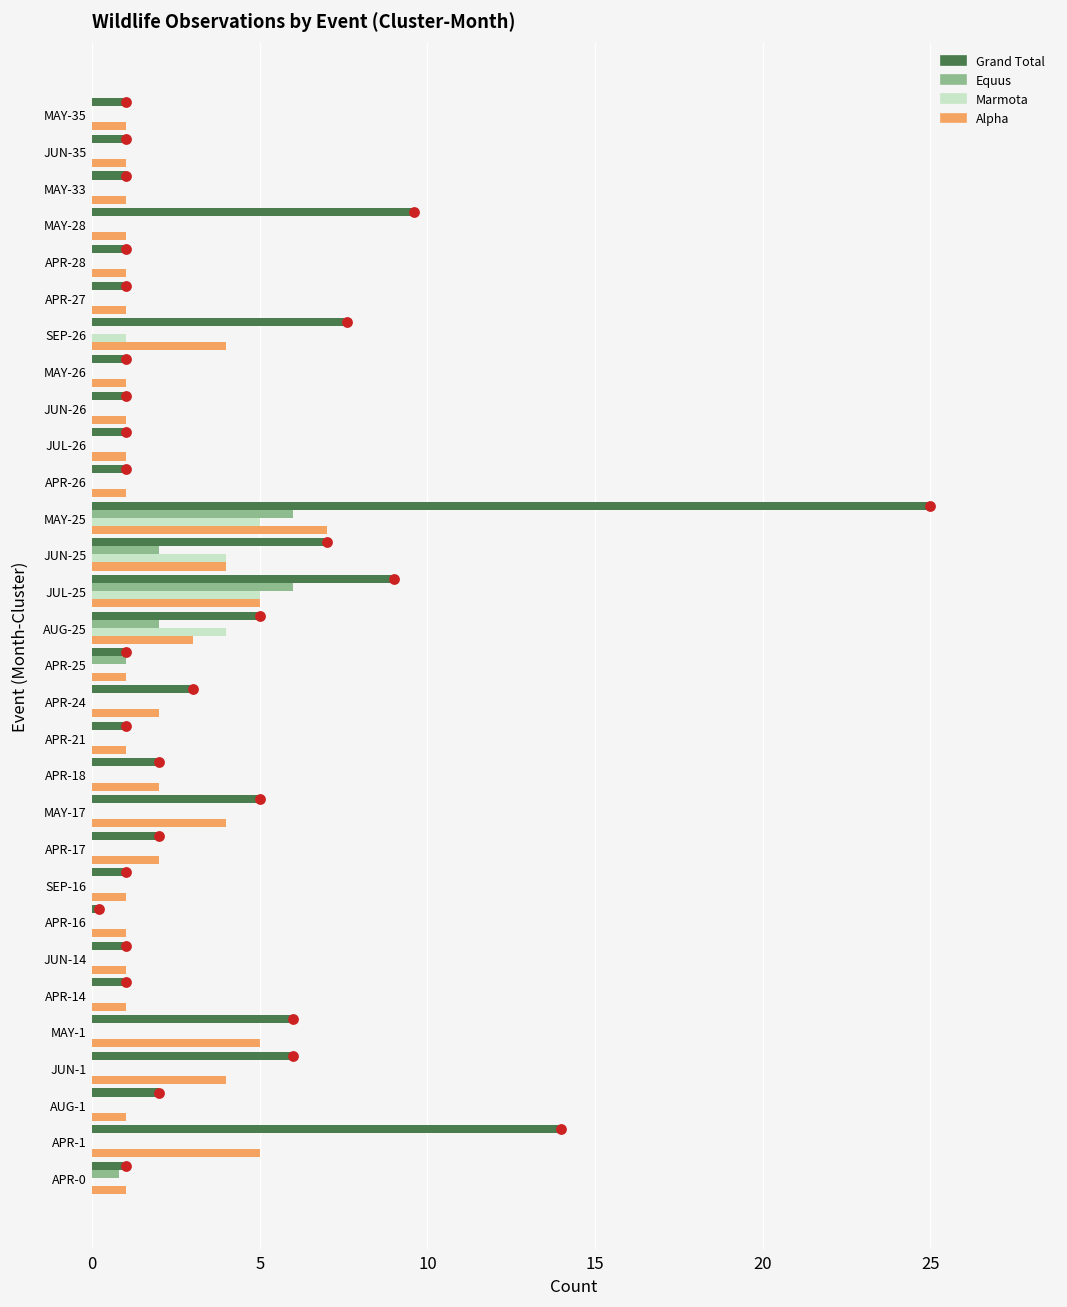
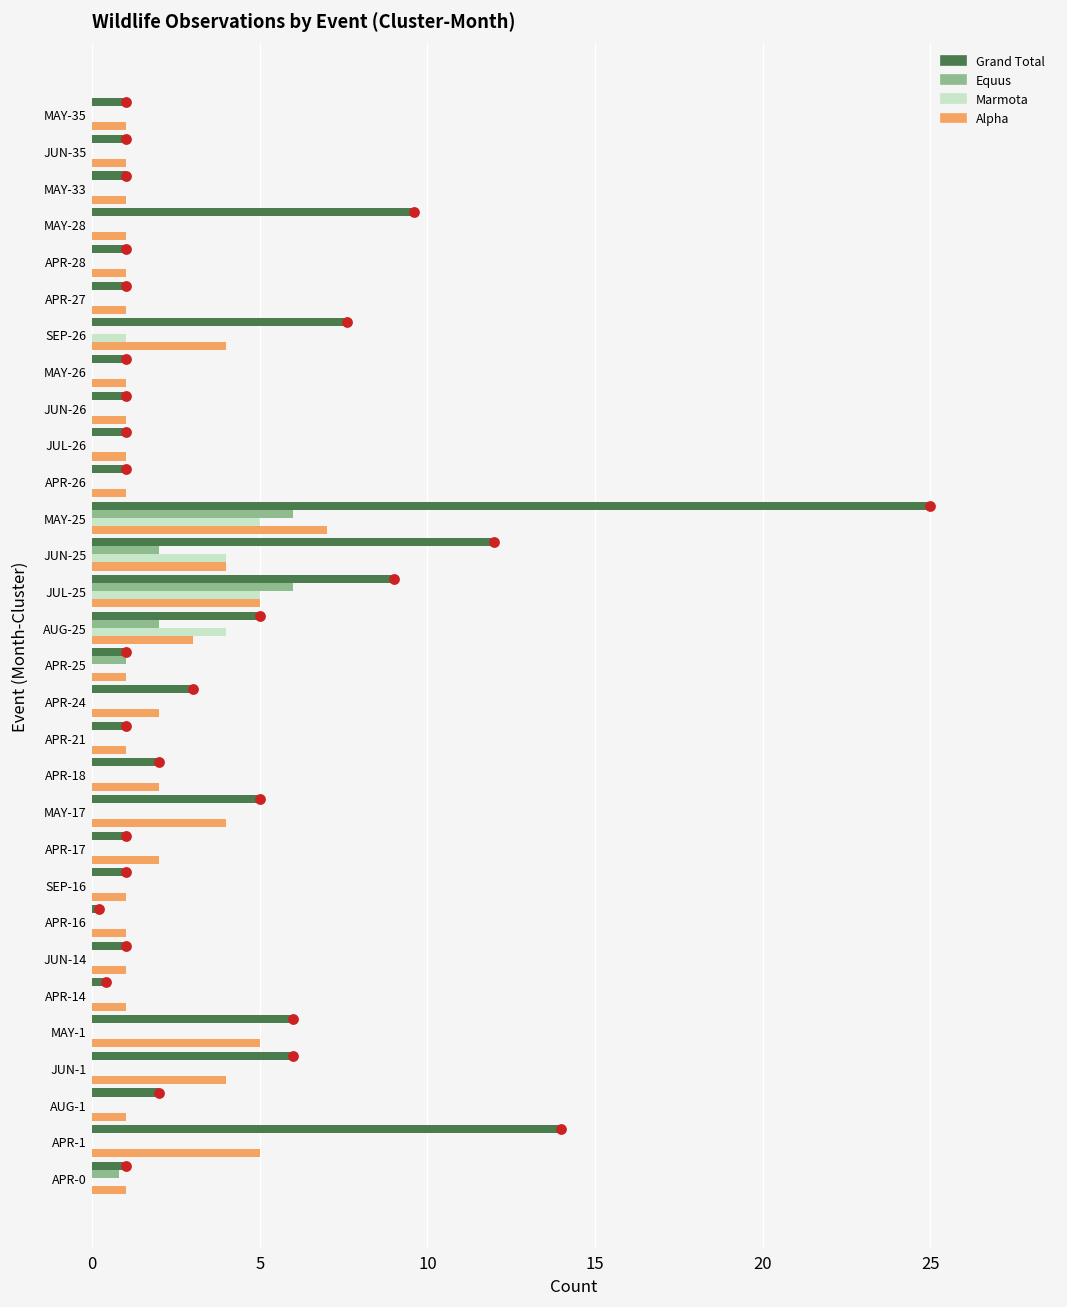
Grand Total, JUN-25: 7 -> 12
Grand Total, APR-17: 2 -> 1
Grand Total, APR-14: 1.0 -> 0.4
